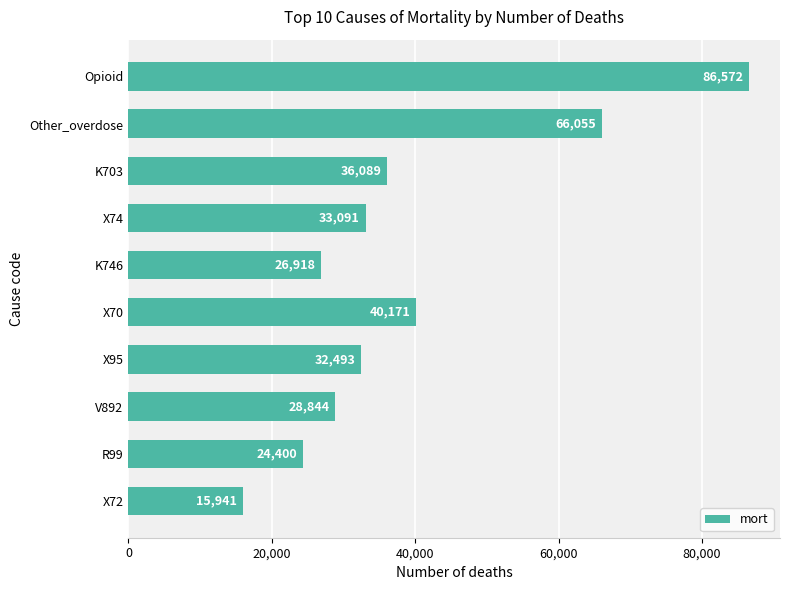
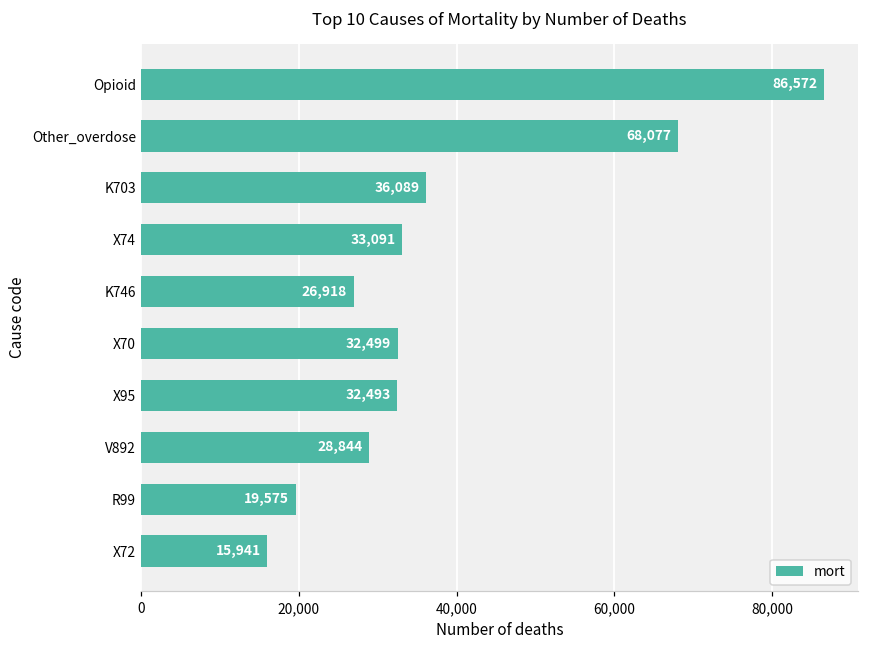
Other_overdose: 66,055 -> 68,077
X70: 40,171 -> 32,499
R99: 24,400 -> 19,575
